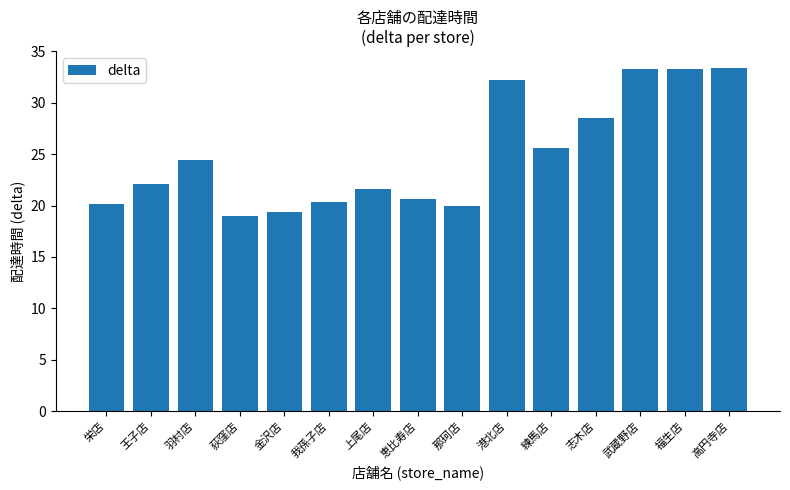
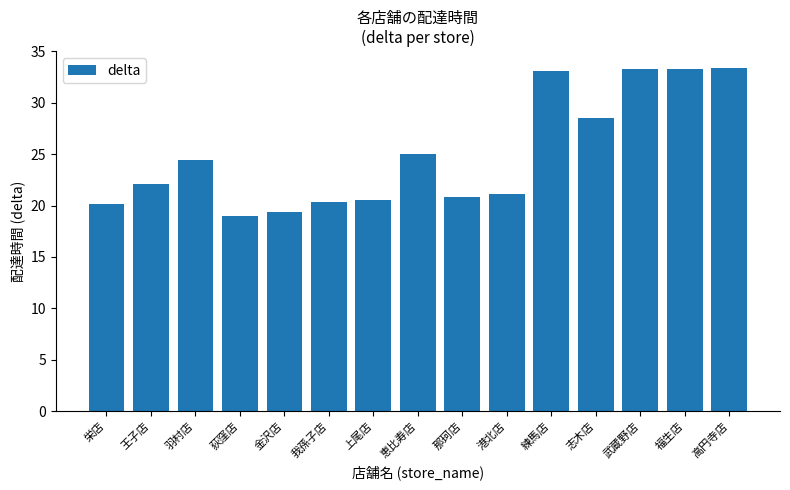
上尾店: 21.6 -> 20.5
恵比寿店: 20.7 -> 25.0
那珂店: 20.0 -> 20.8
港北店: 32.2 -> 21.2
練馬店: 25.6 -> 33.1
